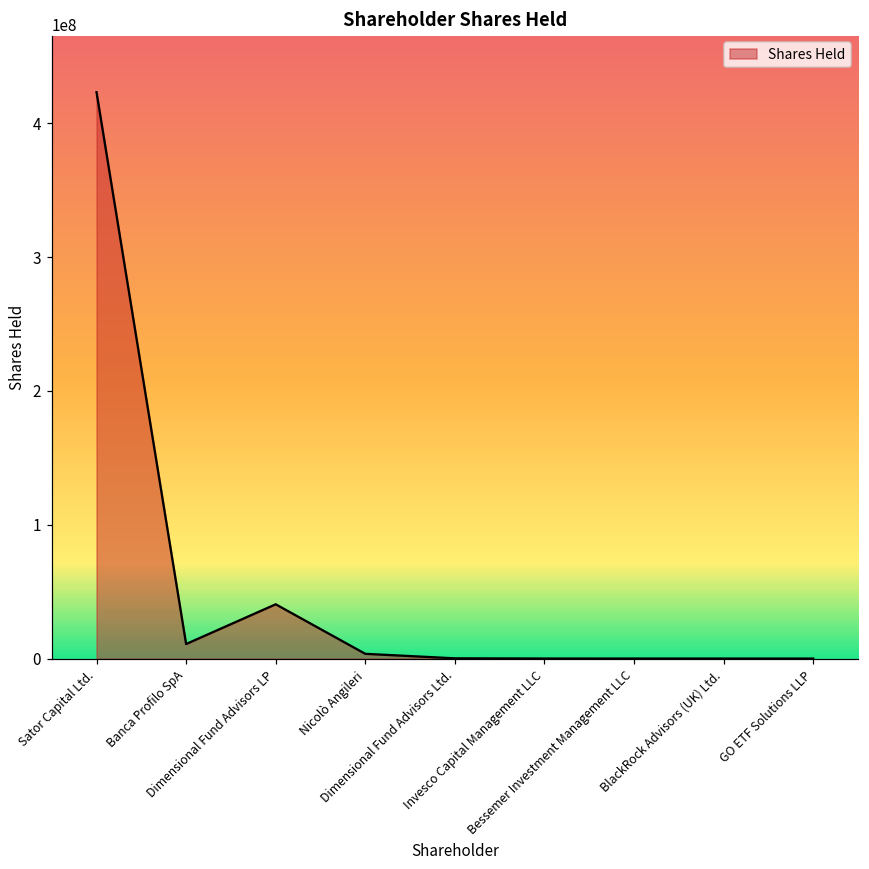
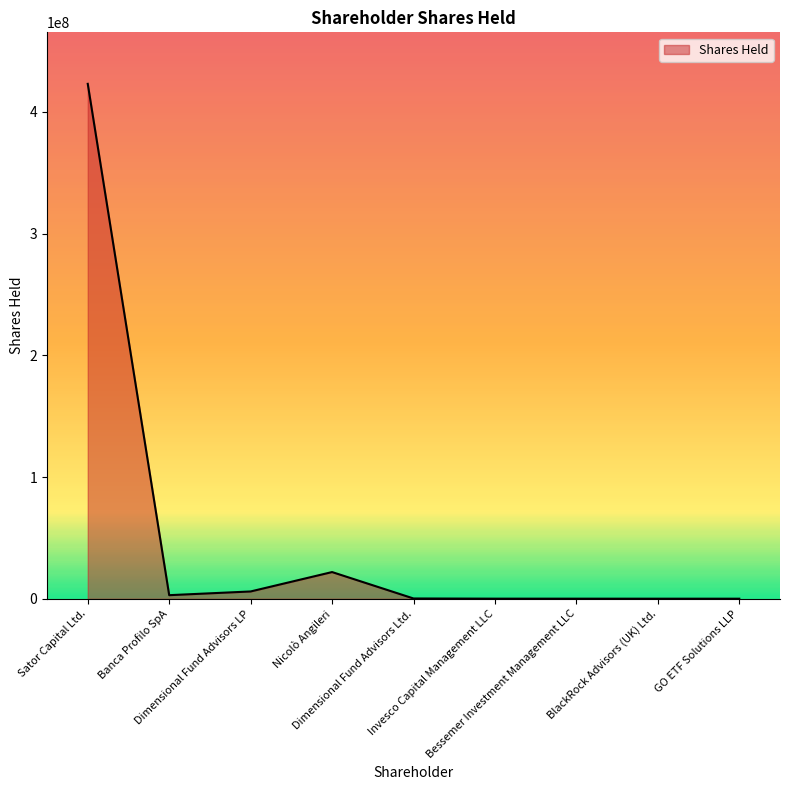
Banca Profilo SpA: 11000000 -> 3000000
Dimensional Fund Advisors LP: 41000000 -> 6000000
Nicolò Angileri: 4000000 -> 22000000
